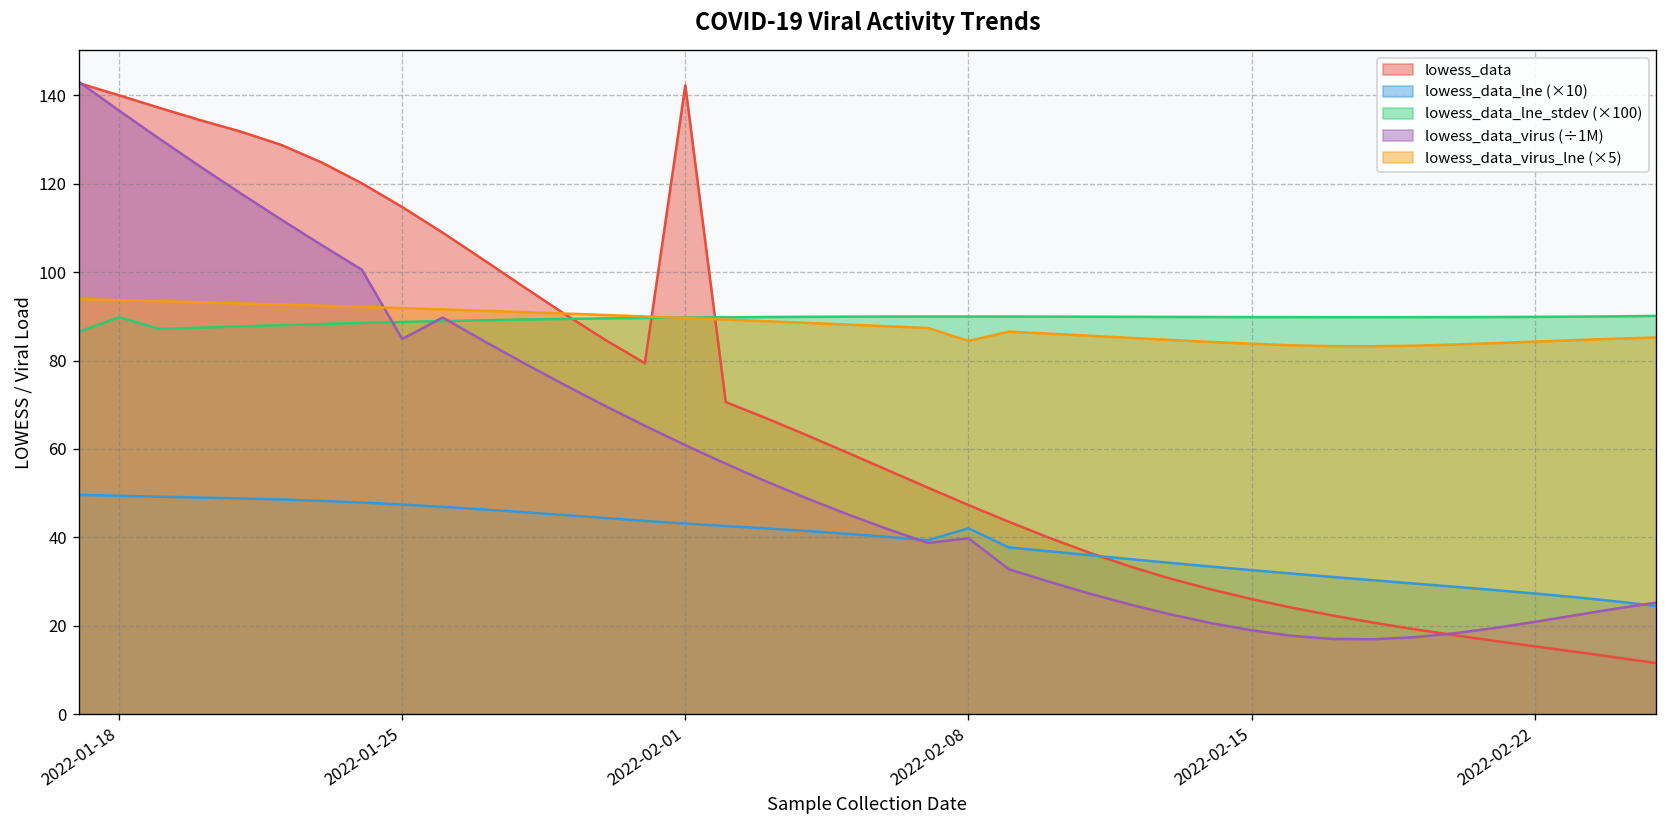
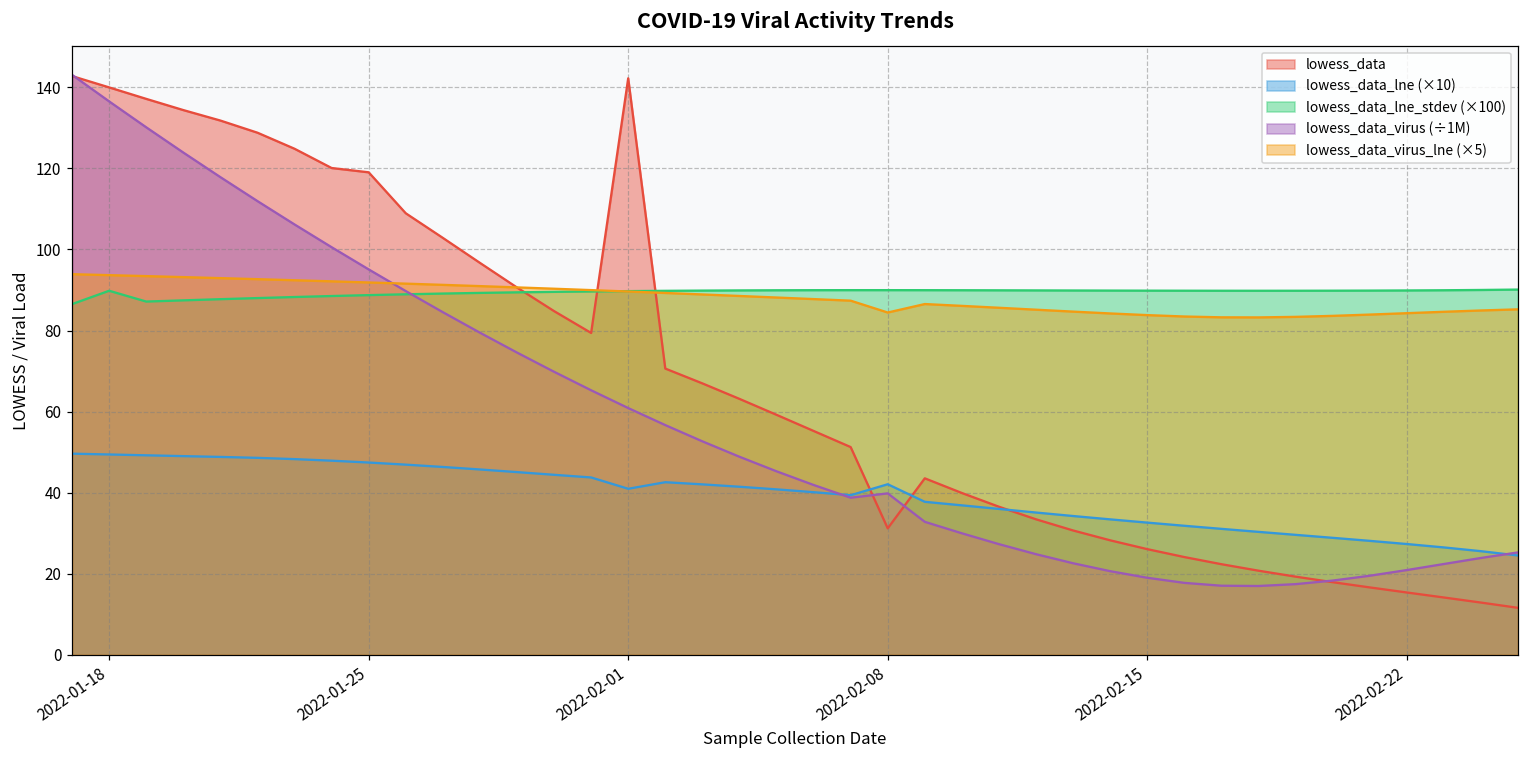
lowess_data, 2022-01-25: 115 -> 119
lowess_data_virus (÷1M), 2022-01-25: 85 -> 95
lowess_data_lne (×10), 2022-02-01: 43 -> 41
lowess_data, 2022-02-08: 47 -> 31
